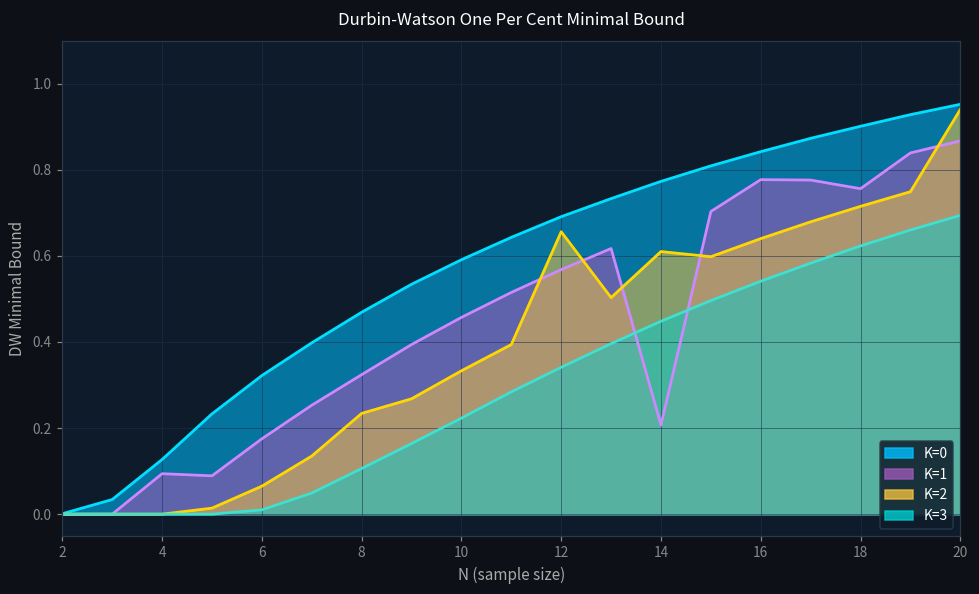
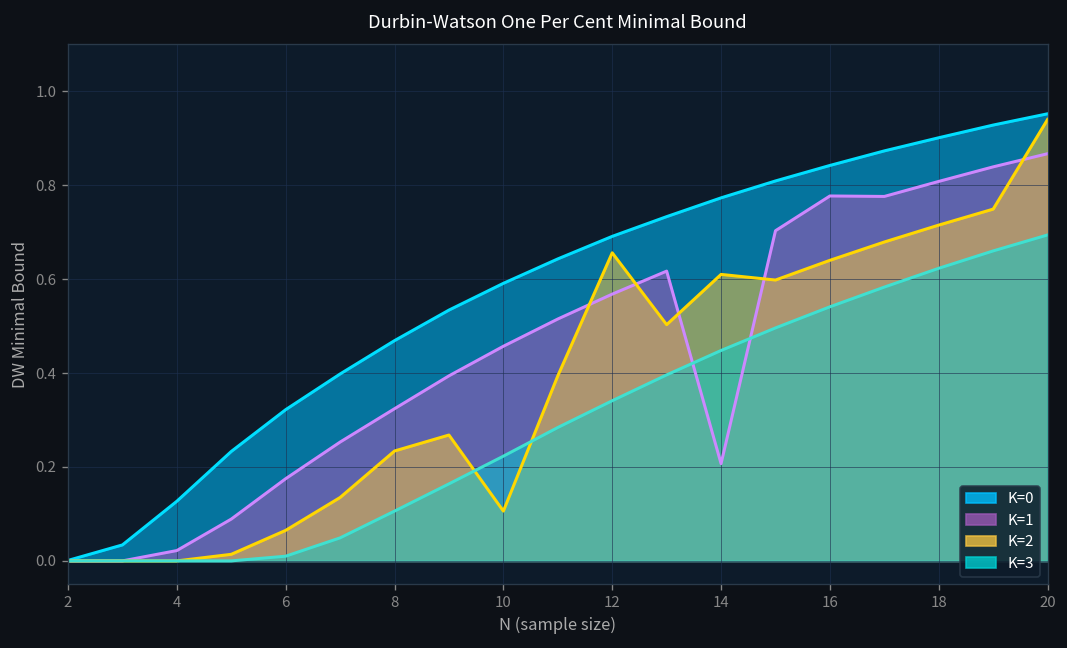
K=1, 4: 0.09 -> 0.02
K=2, 10: 0.33 -> 0.11
K=1, 18: 0.76 -> 0.81
